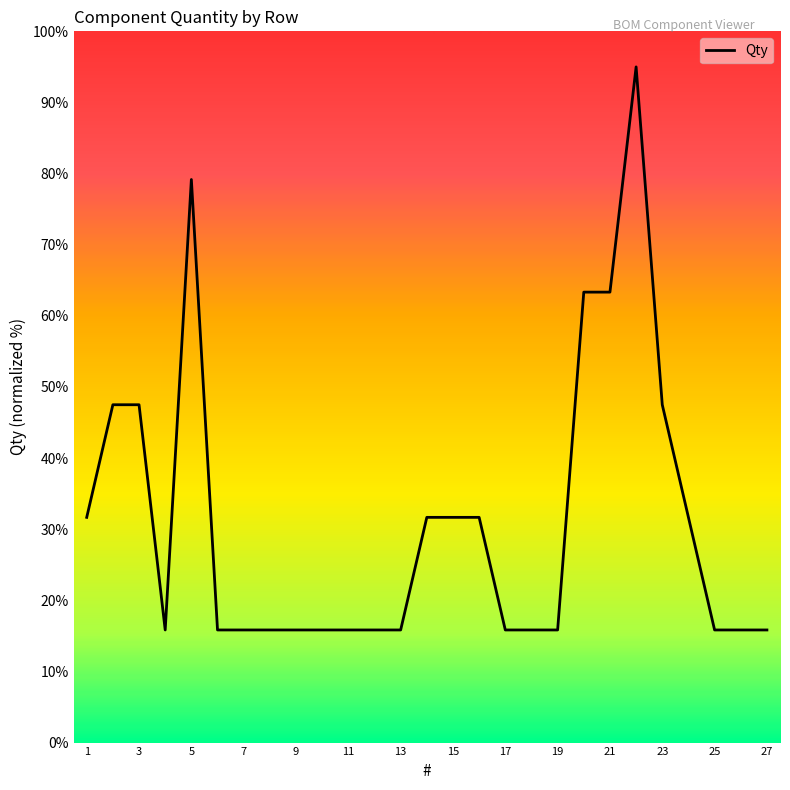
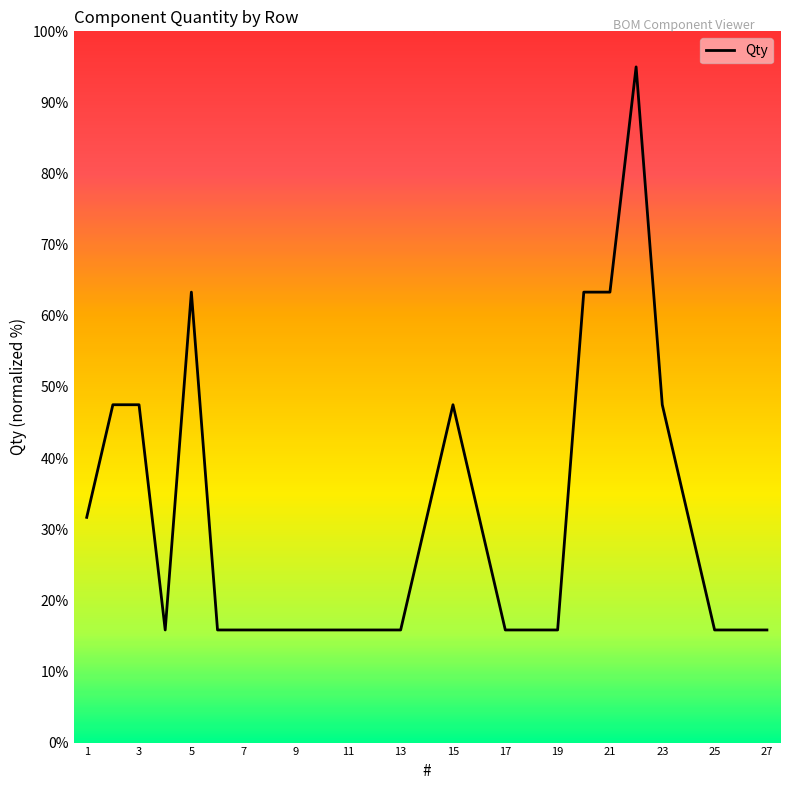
5: 79% -> 63%
15: 32% -> 48%
